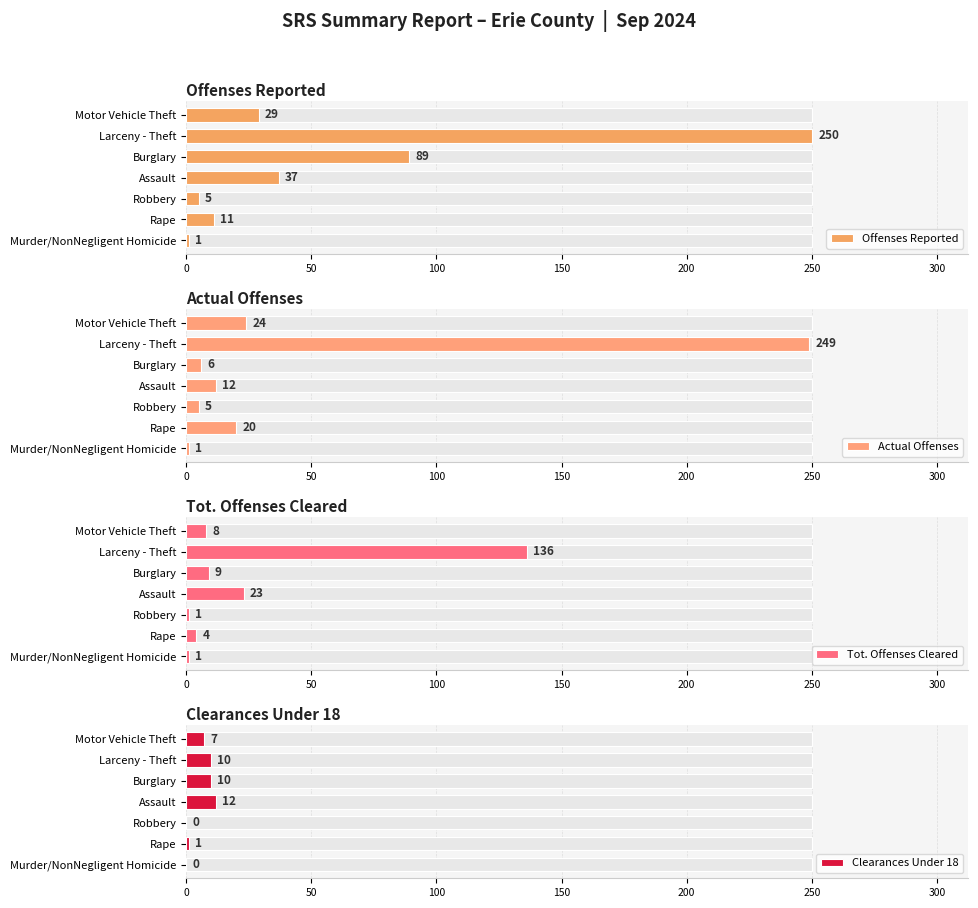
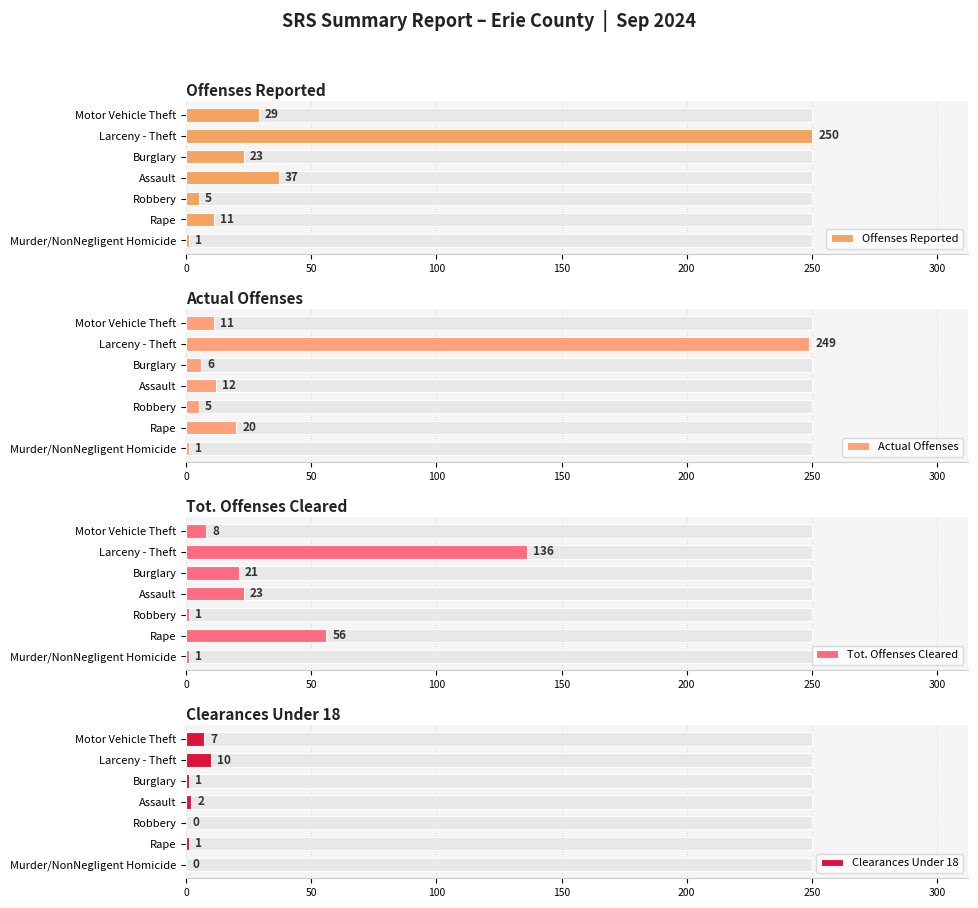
Offenses Reported, Offenses Reported, Burglary: 89 -> 23
Actual Offenses, Actual Offenses, Motor Vehicle Theft: 24 -> 11
Tot. Offenses Cleared, Tot. Offenses Cleared, Burglary: 9 -> 21
Tot. Offenses Cleared, Tot. Offenses Cleared, Rape: 4 -> 56
Clearances Under 18, Clearances Under 18, Burglary: 10 -> 1
Clearances Under 18, Clearances Under 18, Assault: 12 -> 2
